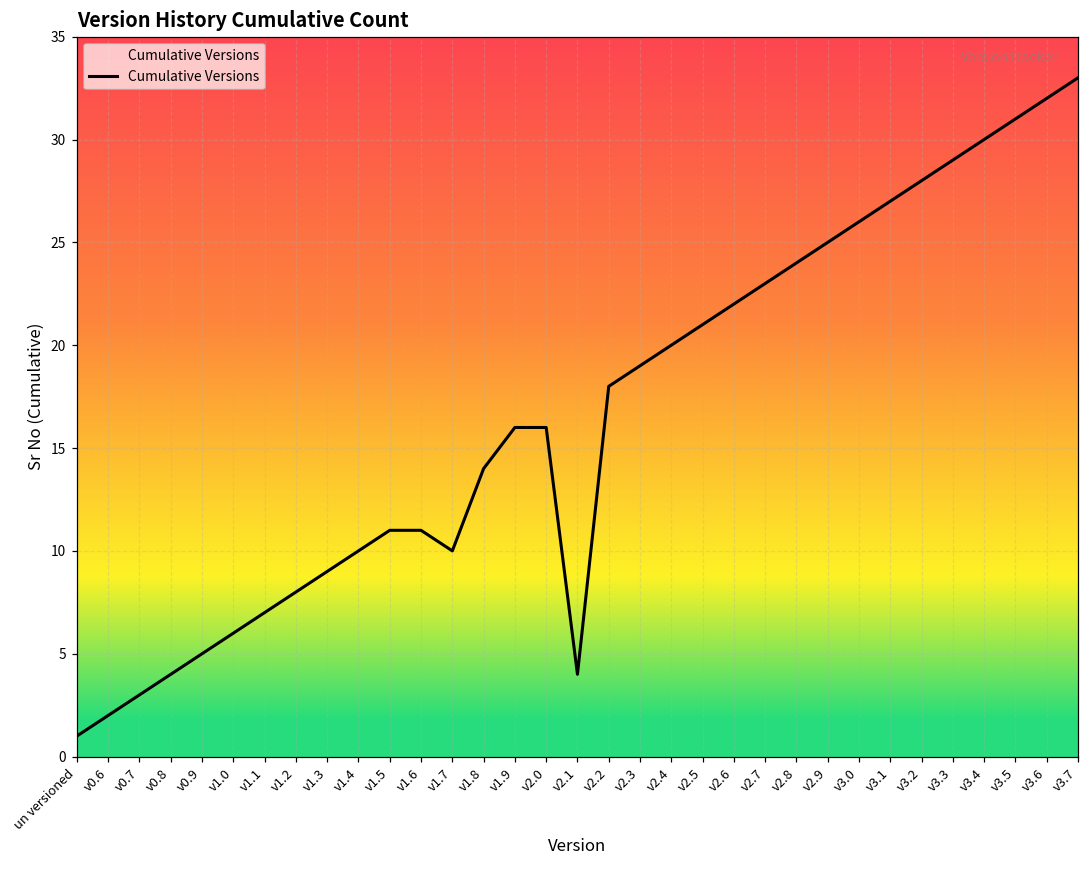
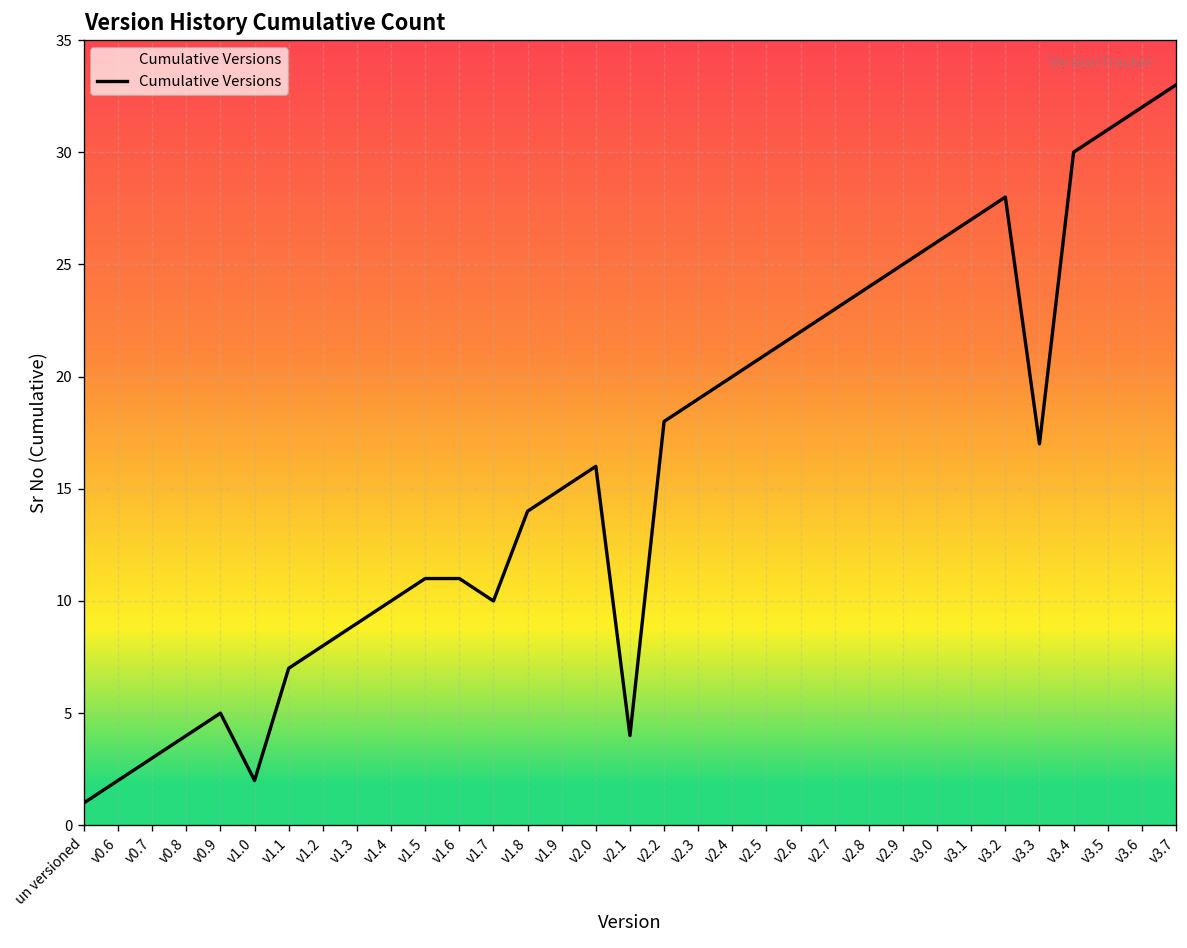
v1.0: 6 -> 2
v1.9: 16 -> 15
v3.3: 29 -> 17
